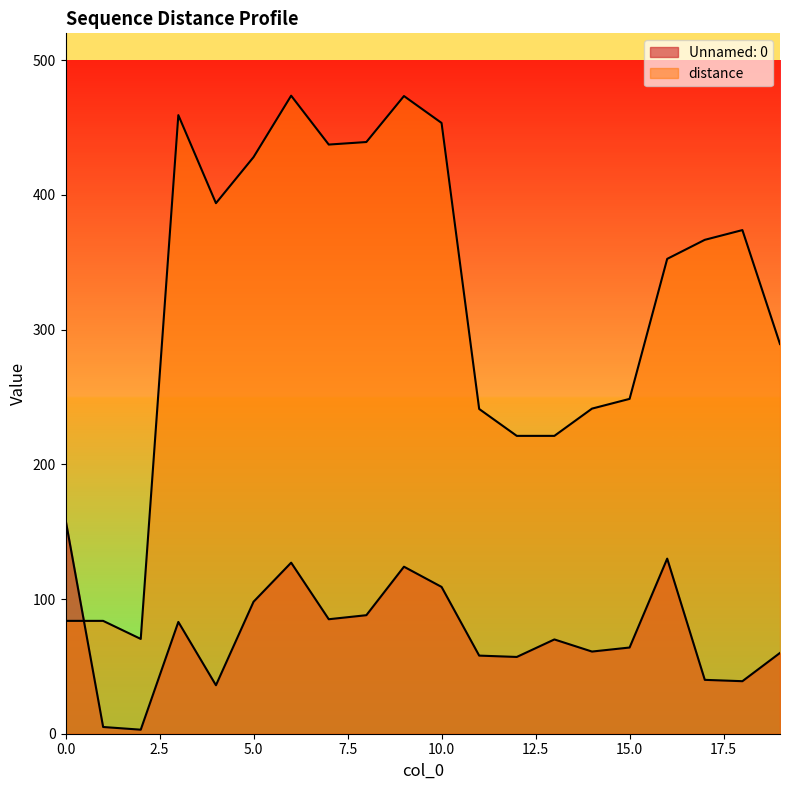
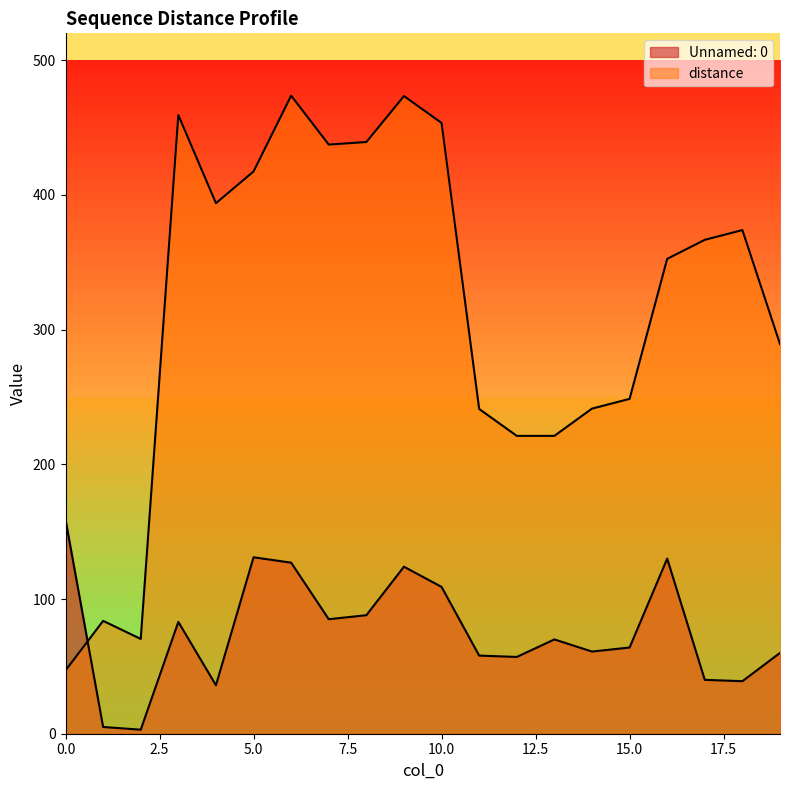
distance, 0.0: 84 -> 47
Unnamed: 0, 5.0: 98 -> 131
distance, 5.0: 428 -> 417
